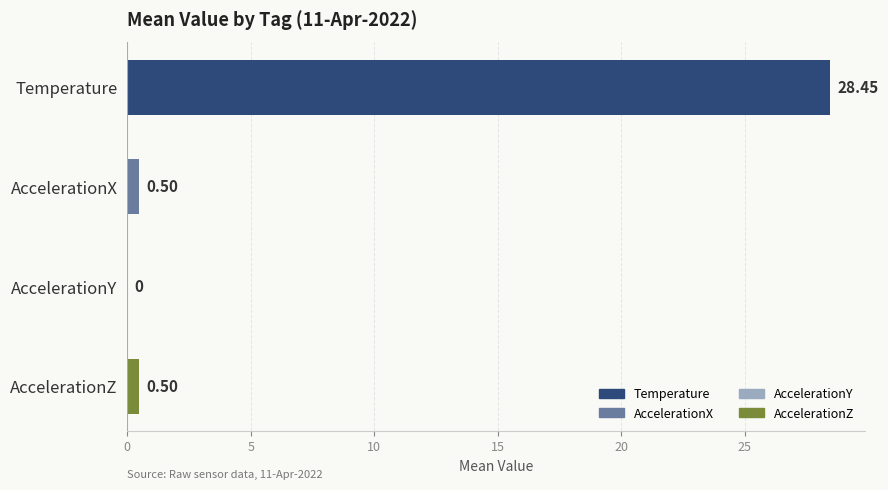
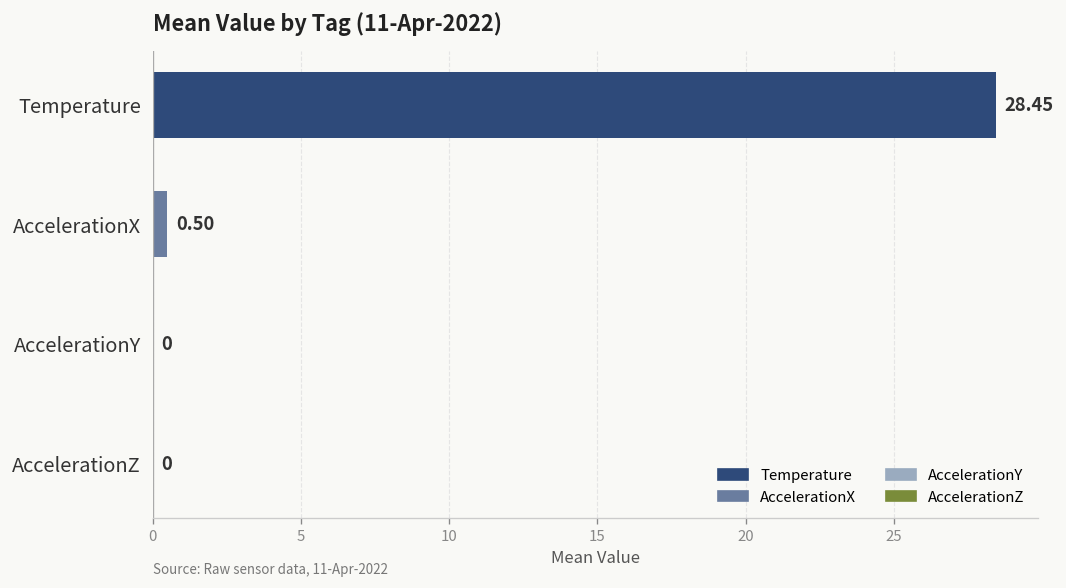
AccelerationZ: 0.50 -> 0
